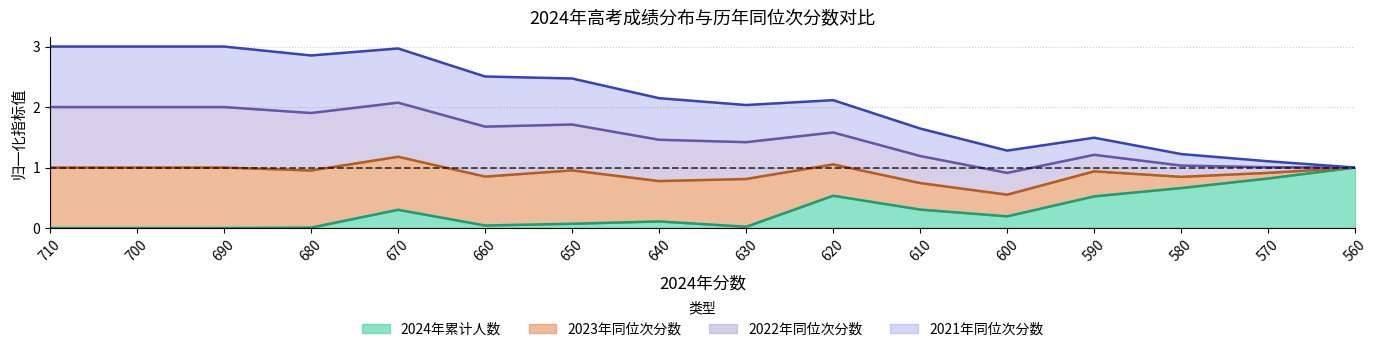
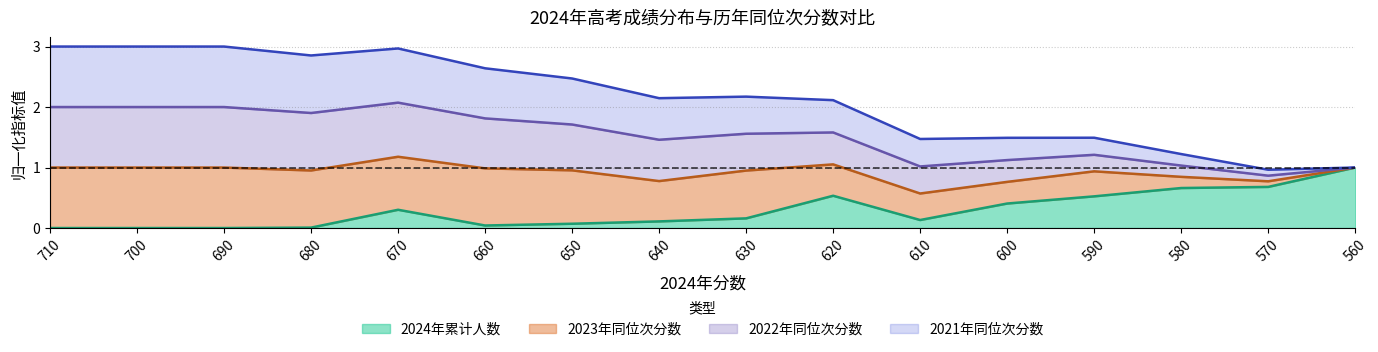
2023年同位次分数, 660: 0.8 -> 0.9
2024年累计人数, 630: 0.0 -> 0.2
2024年累计人数, 610: 0.3 -> 0.1
2024年累计人数, 600: 0.2 -> 0.4
2024年累计人数, 570: 0.8 -> 0.7
